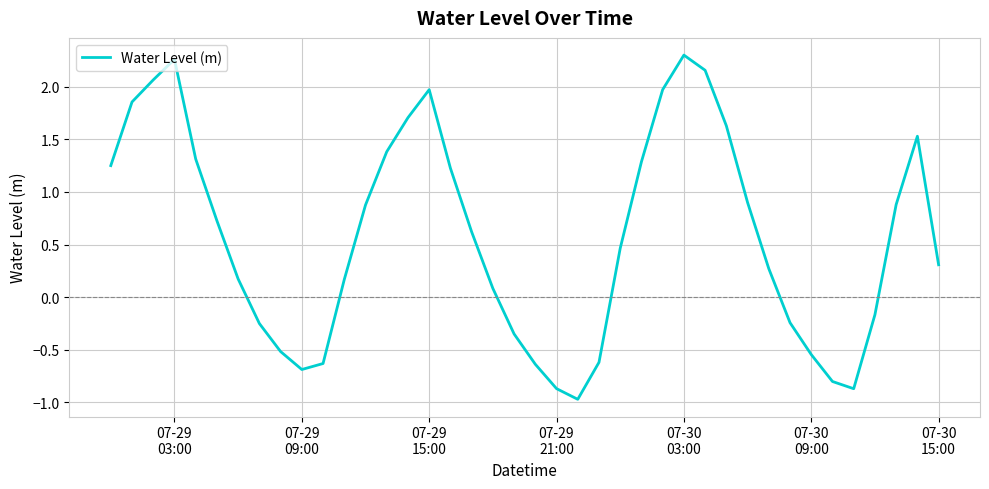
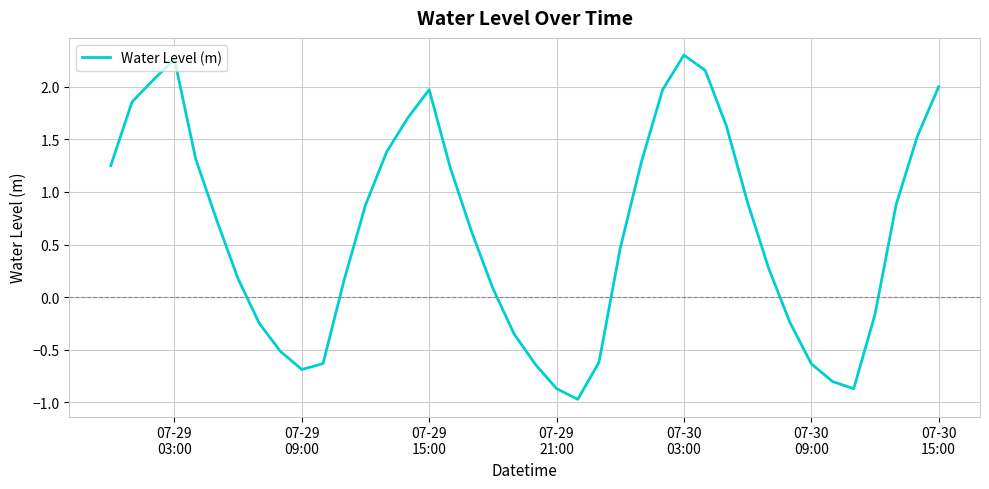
07-30 09:00: -0.55 -> -0.63
07-30 15:00: 0.31 -> 2.00
